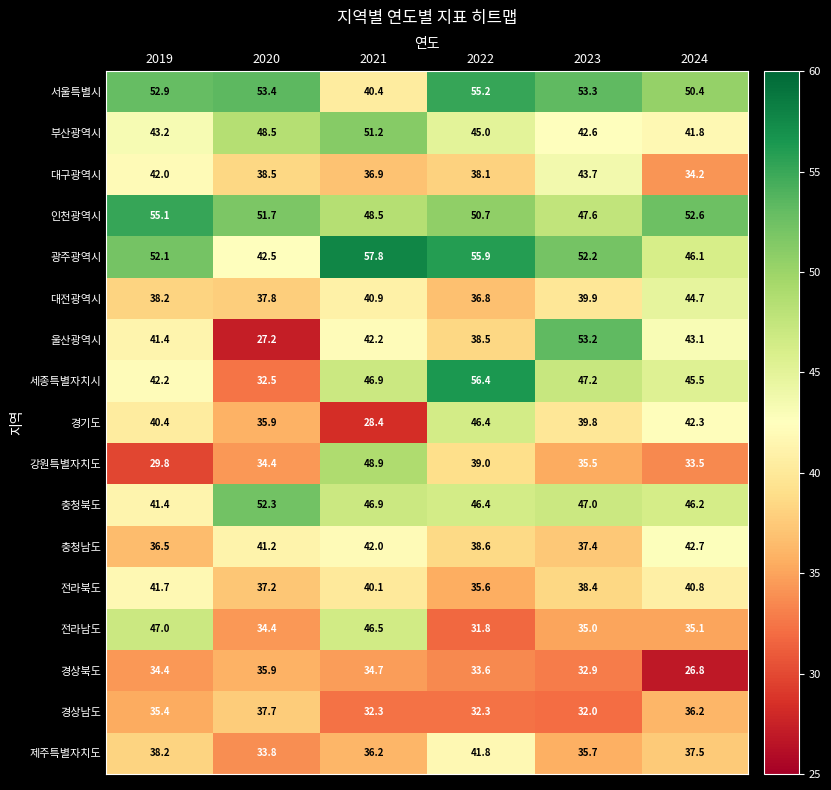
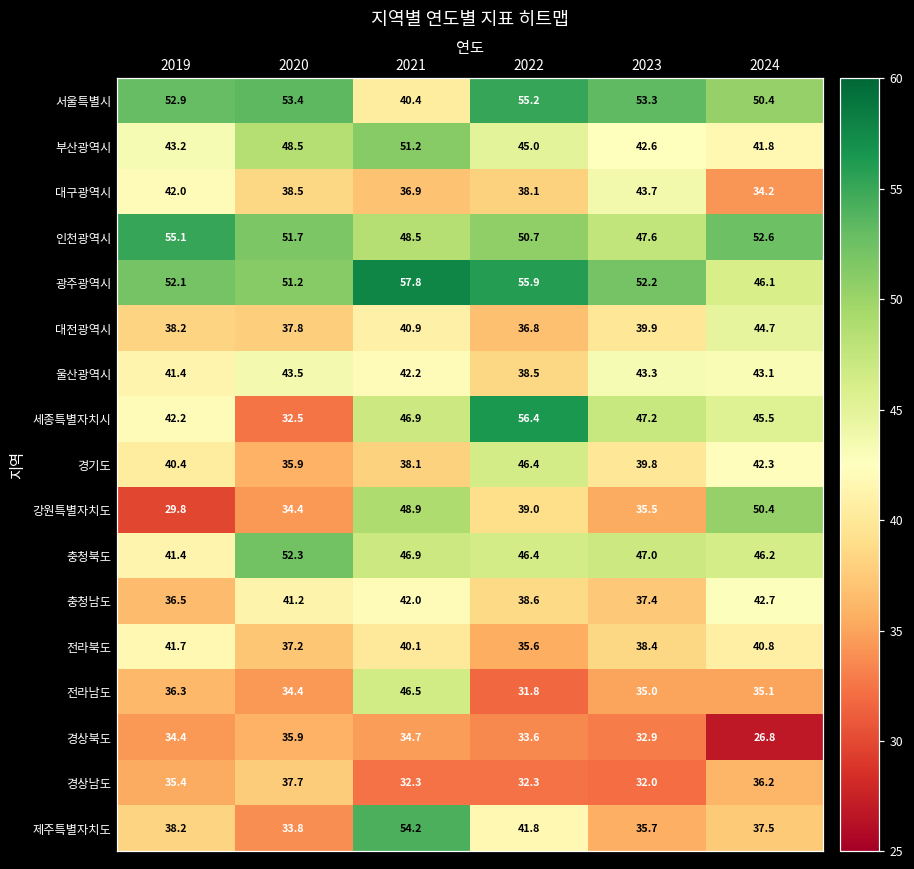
광주광역시, 2020: 42.5 -> 51.2
울산광역시, 2020: 27.2 -> 43.5
울산광역시, 2023: 53.2 -> 43.3
경기도, 2021: 28.4 -> 38.1
강원특별자치도, 2024: 33.5 -> 50.4
전라남도, 2019: 47.0 -> 36.3
제주특별자치도, 2021: 36.2 -> 54.2
